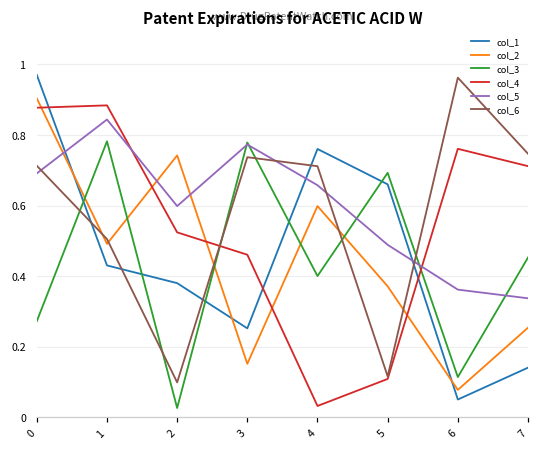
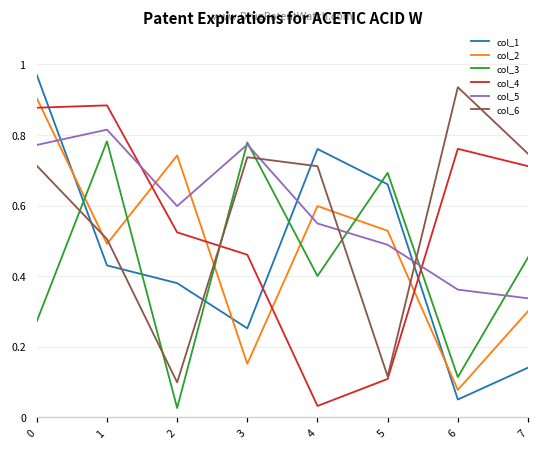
col_5, 0: 0.69 -> 0.77
col_5, 1: 0.84 -> 0.82
col_5, 4: 0.66 -> 0.55
col_2, 5: 0.37 -> 0.53
col_6, 6: 0.96 -> 0.94
col_2, 7: 0.25 -> 0.30
